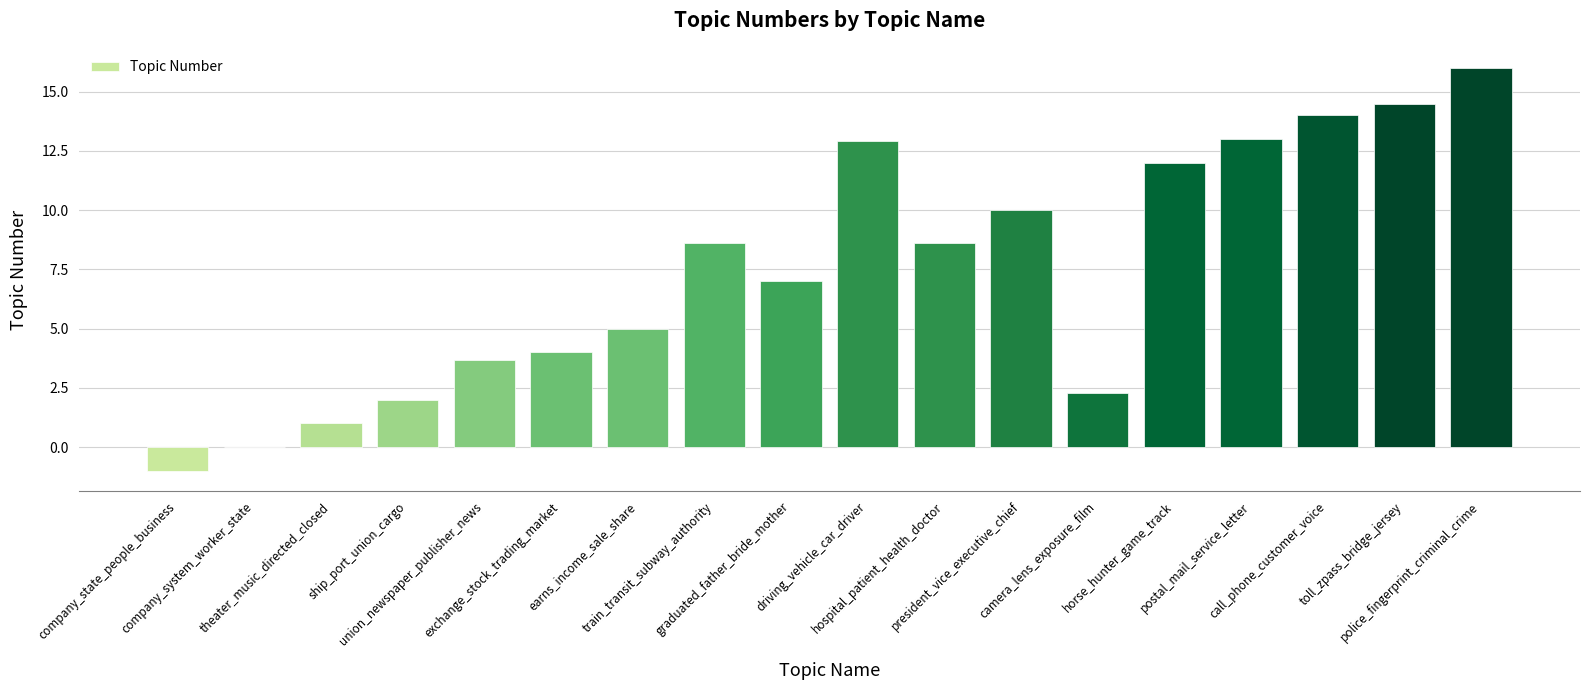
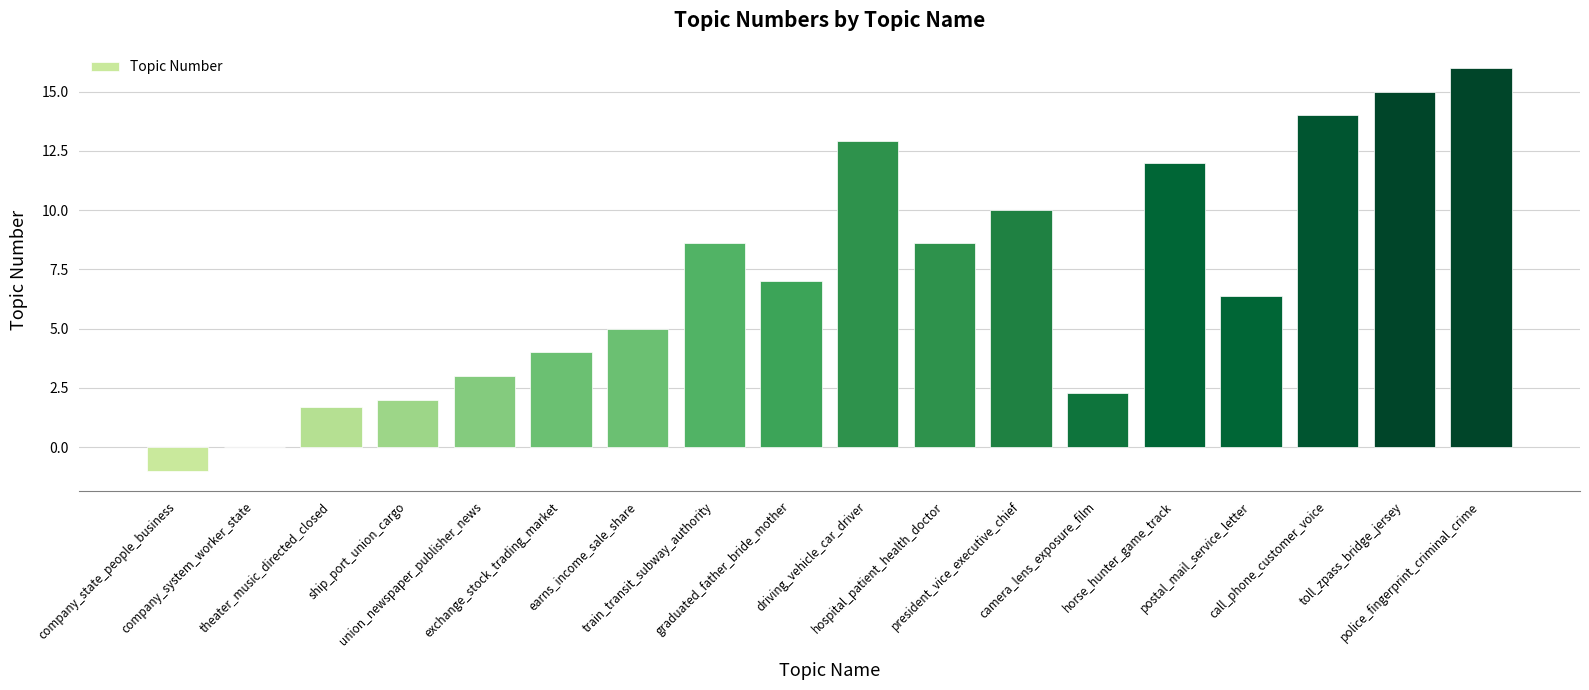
theater_music_directed_closed: 1.0 -> 1.7
union_newspaper_publisher_news: 3.7 -> 3.0
postal_mail_service_letter: 13.0 -> 6.4
toll_zpass_bridge_jersey: 14.5 -> 15.0
